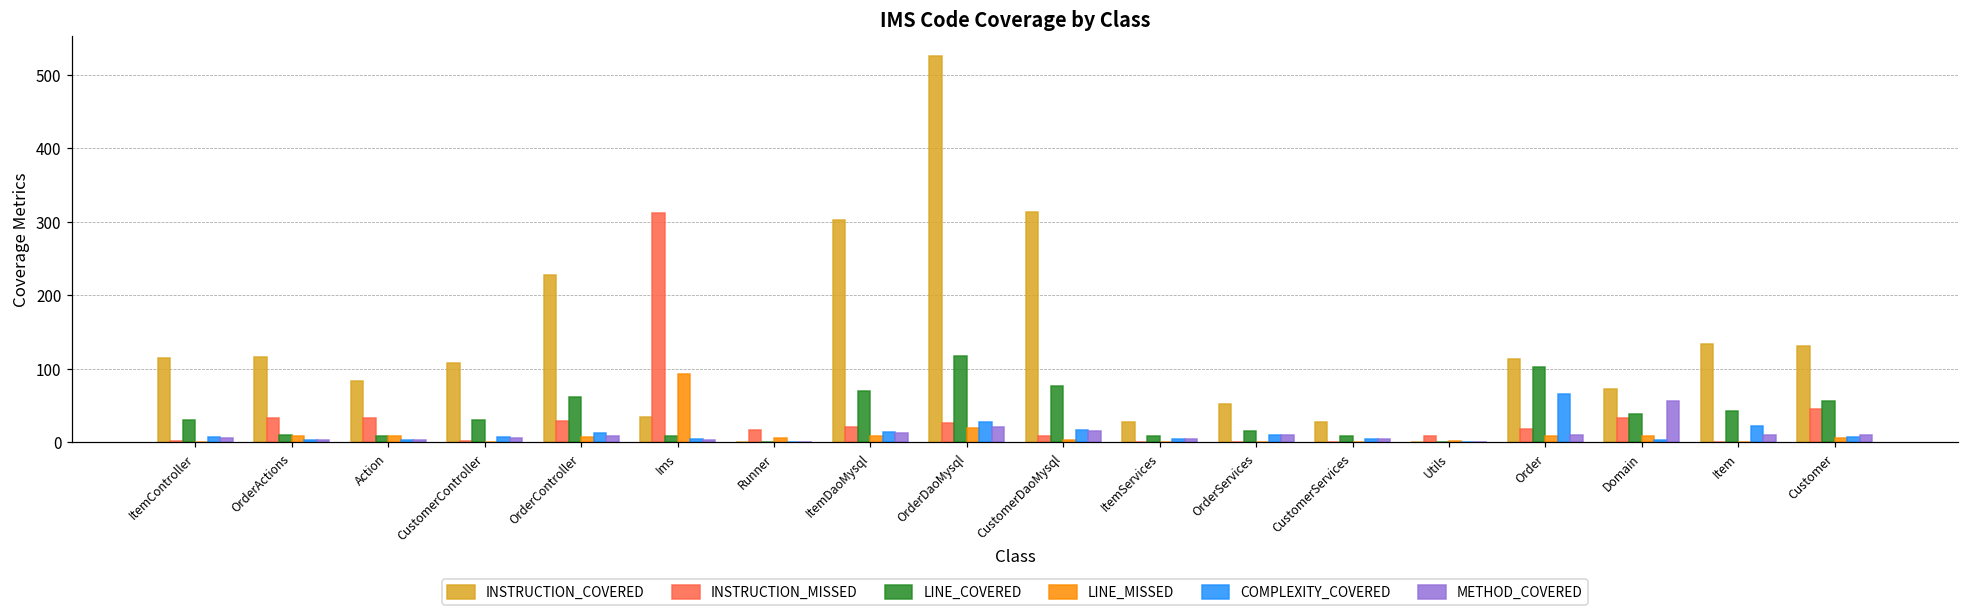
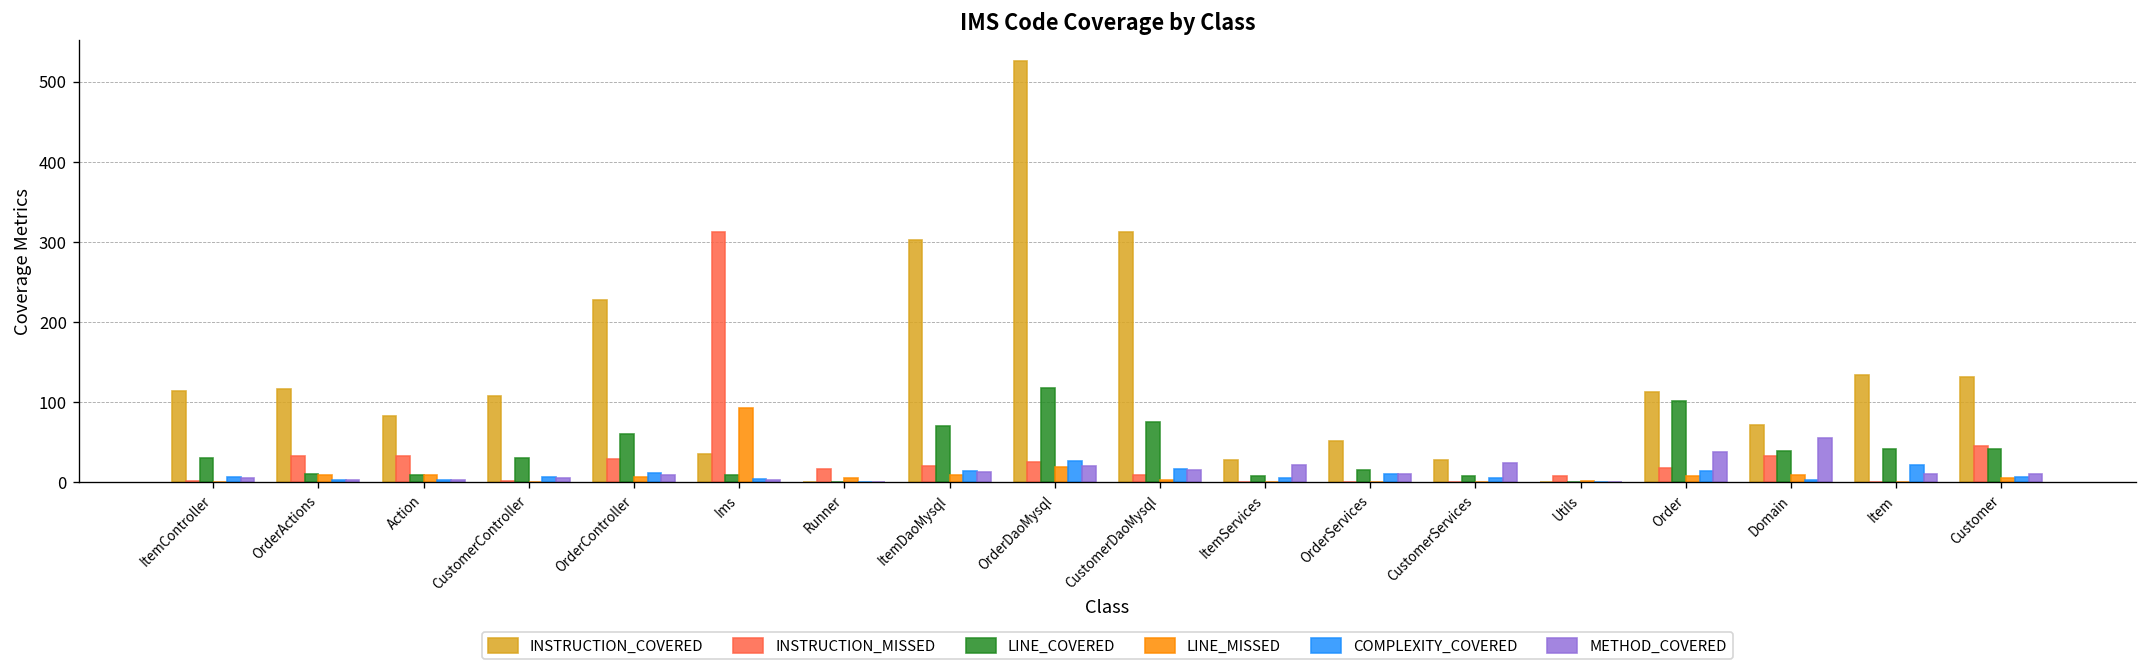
METHOD_COVERED, ItemServices: 10 -> 20
METHOD_COVERED, CustomerServices: 10 -> 20
COMPLEXITY_COVERED, Order: 70 -> 10
METHOD_COVERED, Order: 10 -> 40
LINE_COVERED, Customer: 60 -> 40
